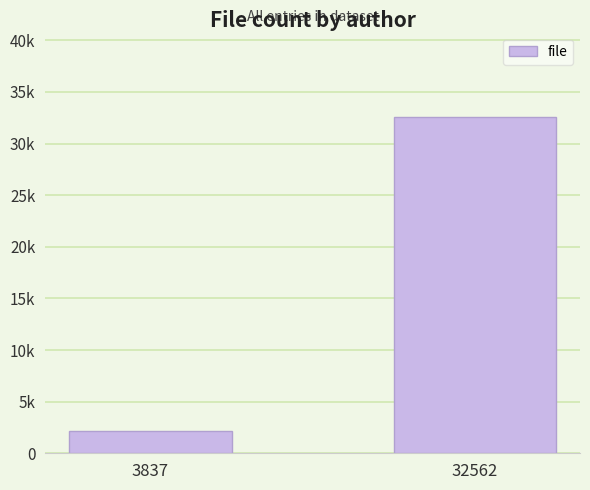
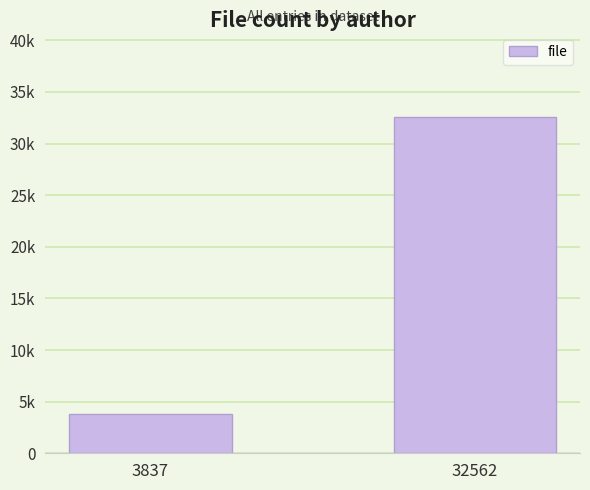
3837: 2200 -> 3800
